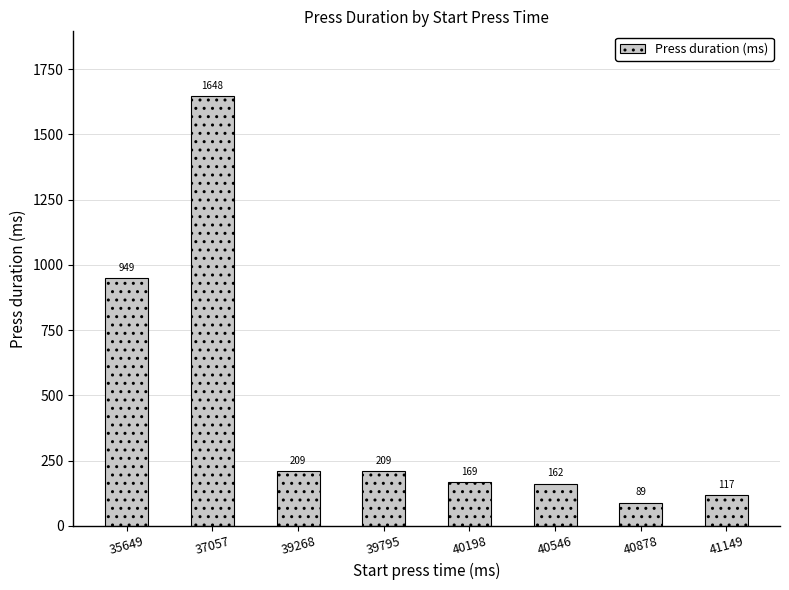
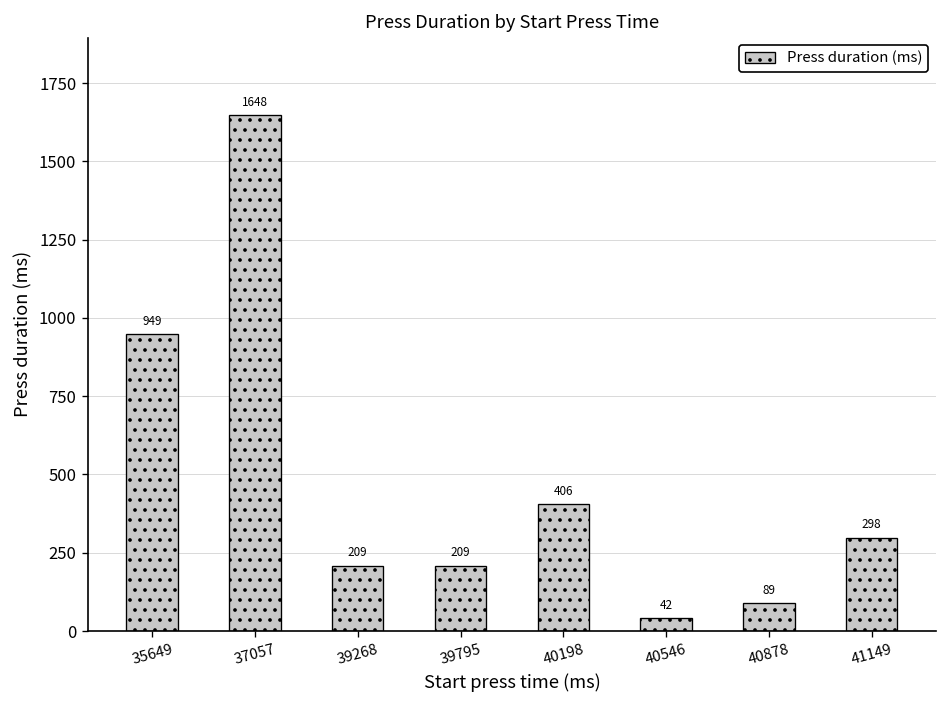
40198: 169 -> 406
40546: 162 -> 42
41149: 117 -> 298
